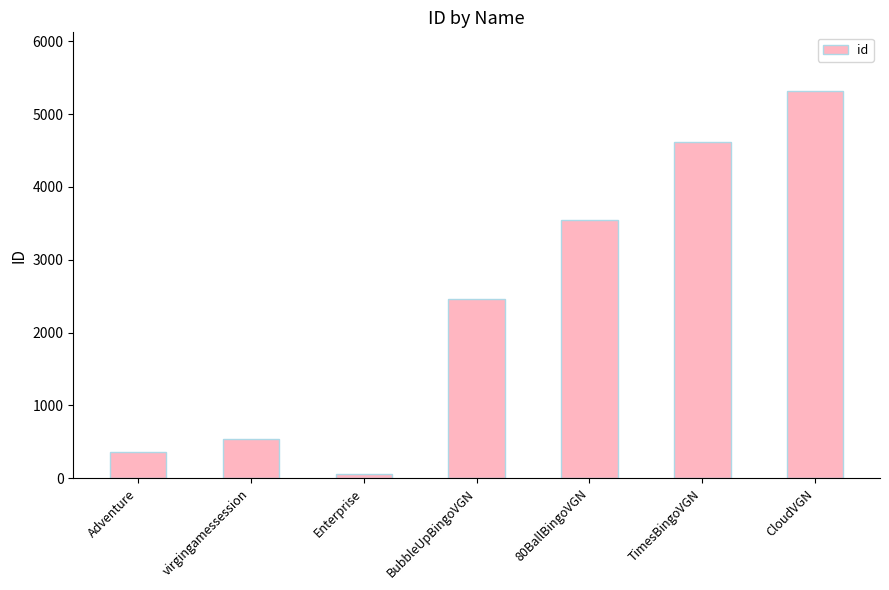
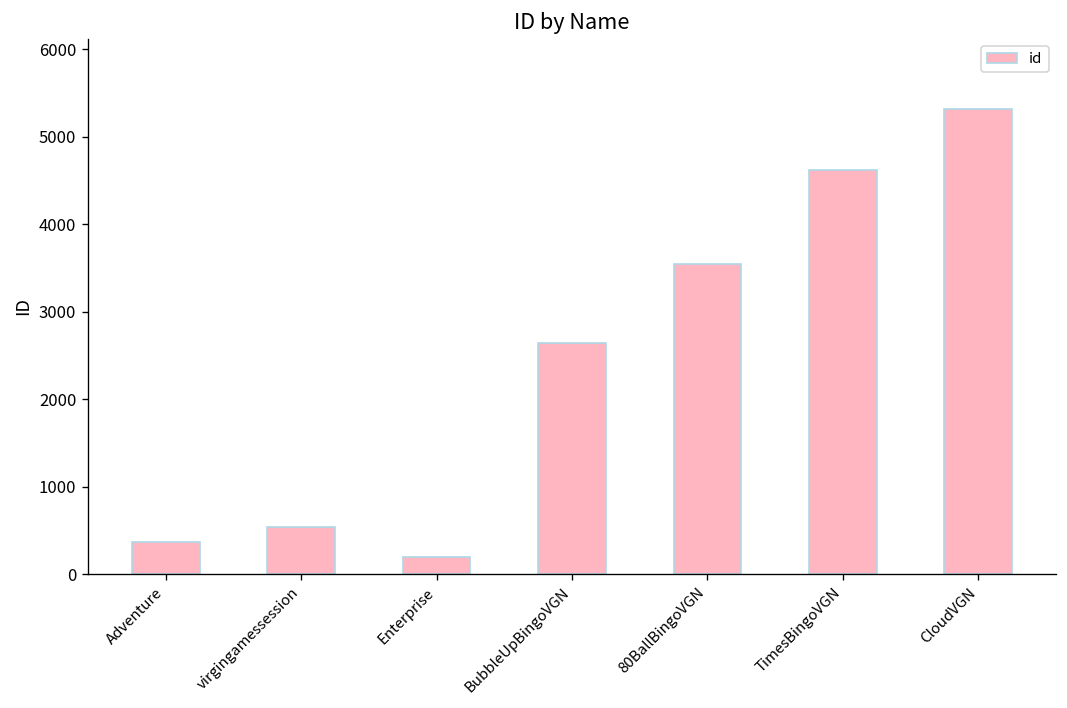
Enterprise: 100 -> 200
BubbleUpBingoVGN: 2500 -> 2600
